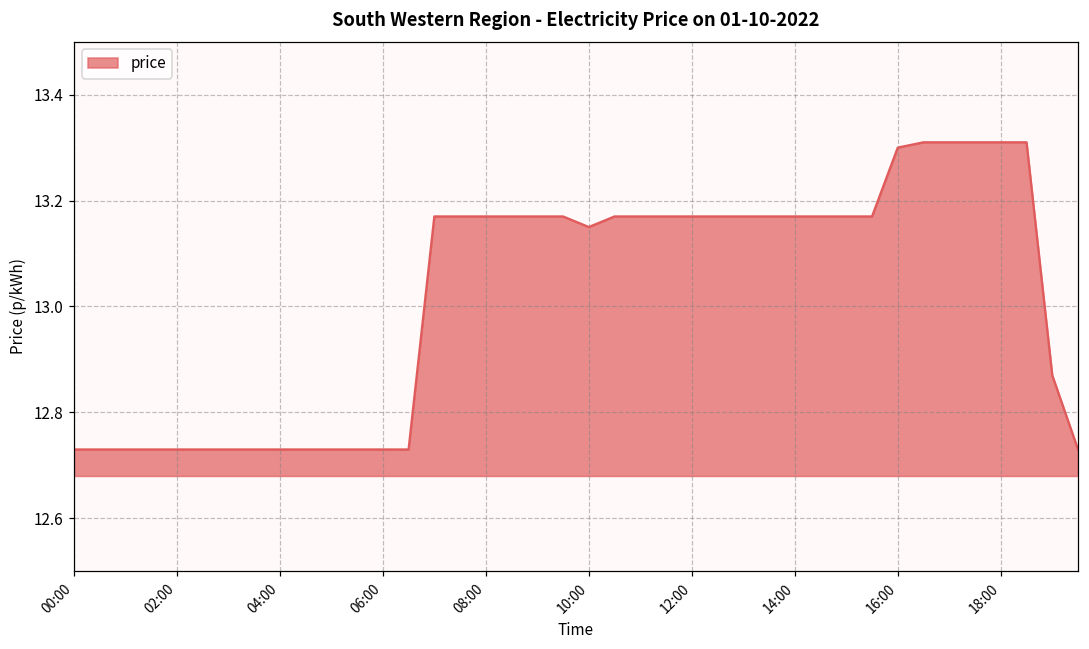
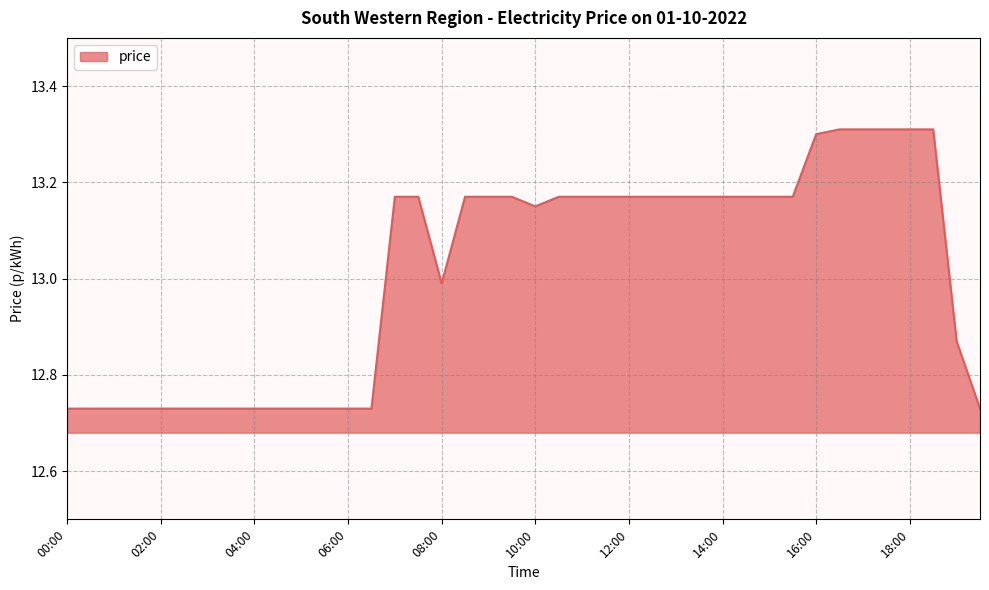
08:00: 13.17 -> 12.99
